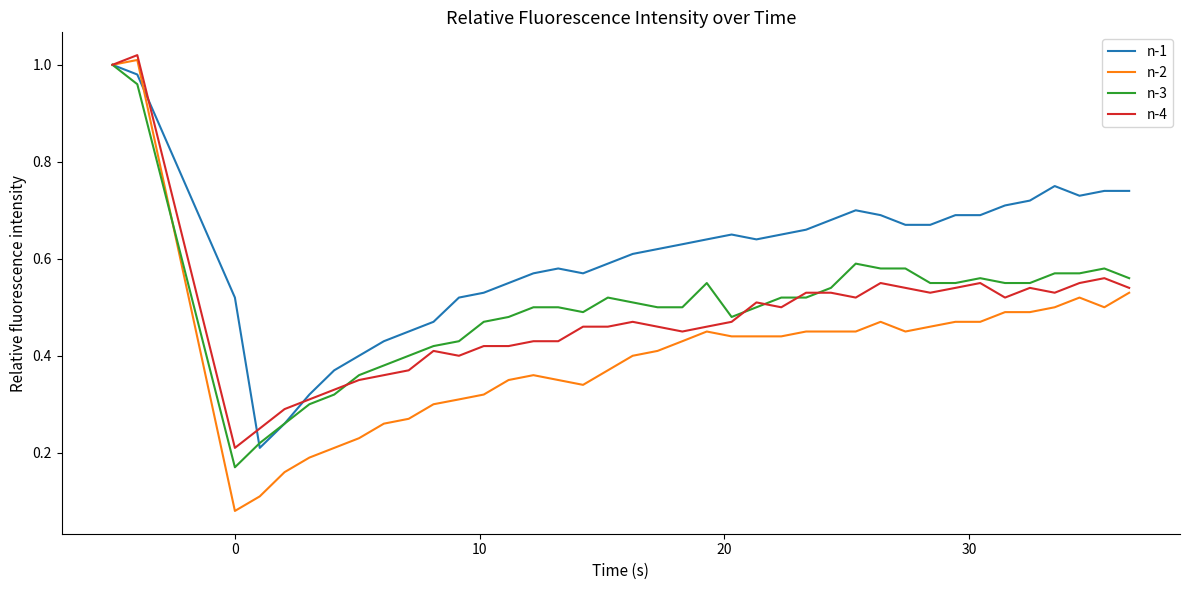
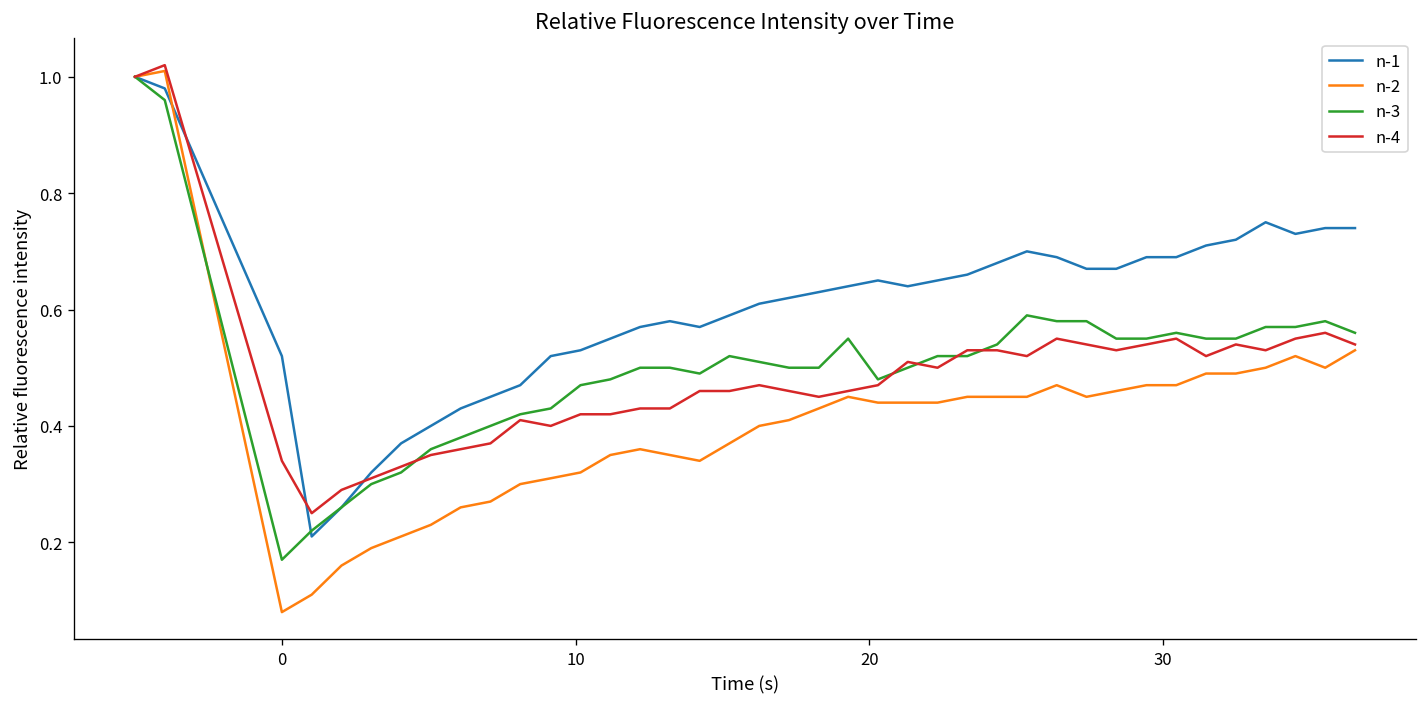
n-4, 0: 0.21 -> 0.34
